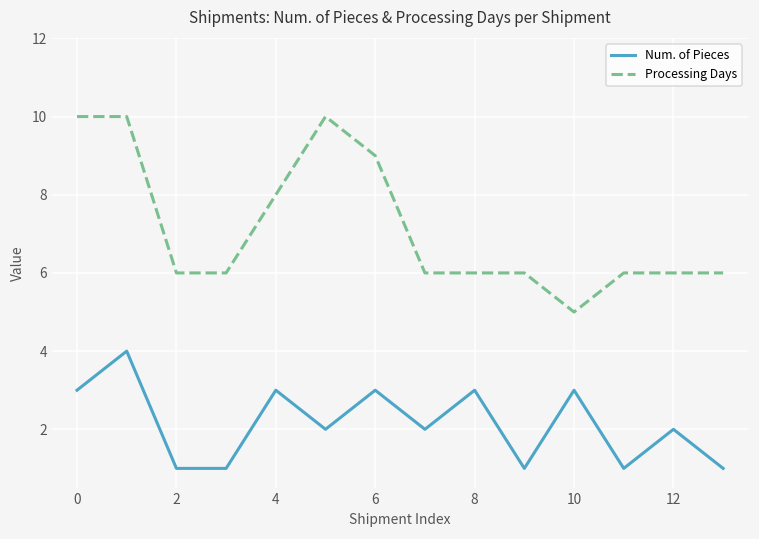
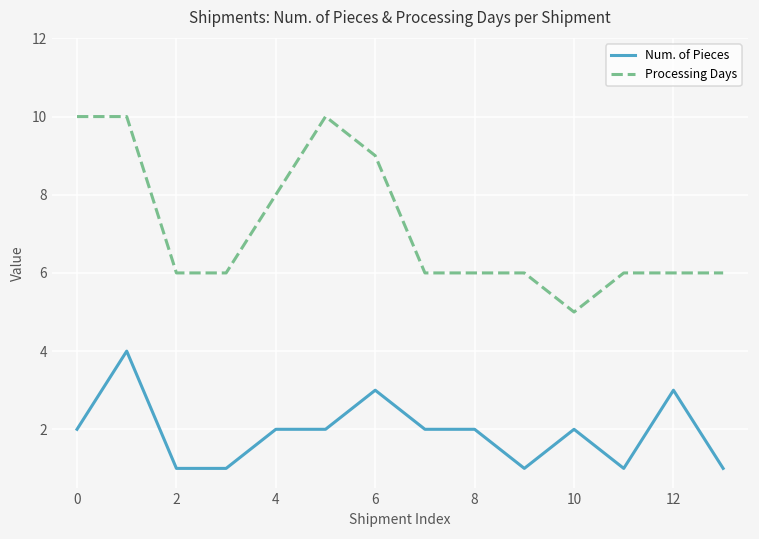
Num. of Pieces, 0: 3 -> 2
Num. of Pieces, 4: 3 -> 2
Num. of Pieces, 8: 3 -> 2
Num. of Pieces, 10: 3 -> 2
Num. of Pieces, 12: 2 -> 3
